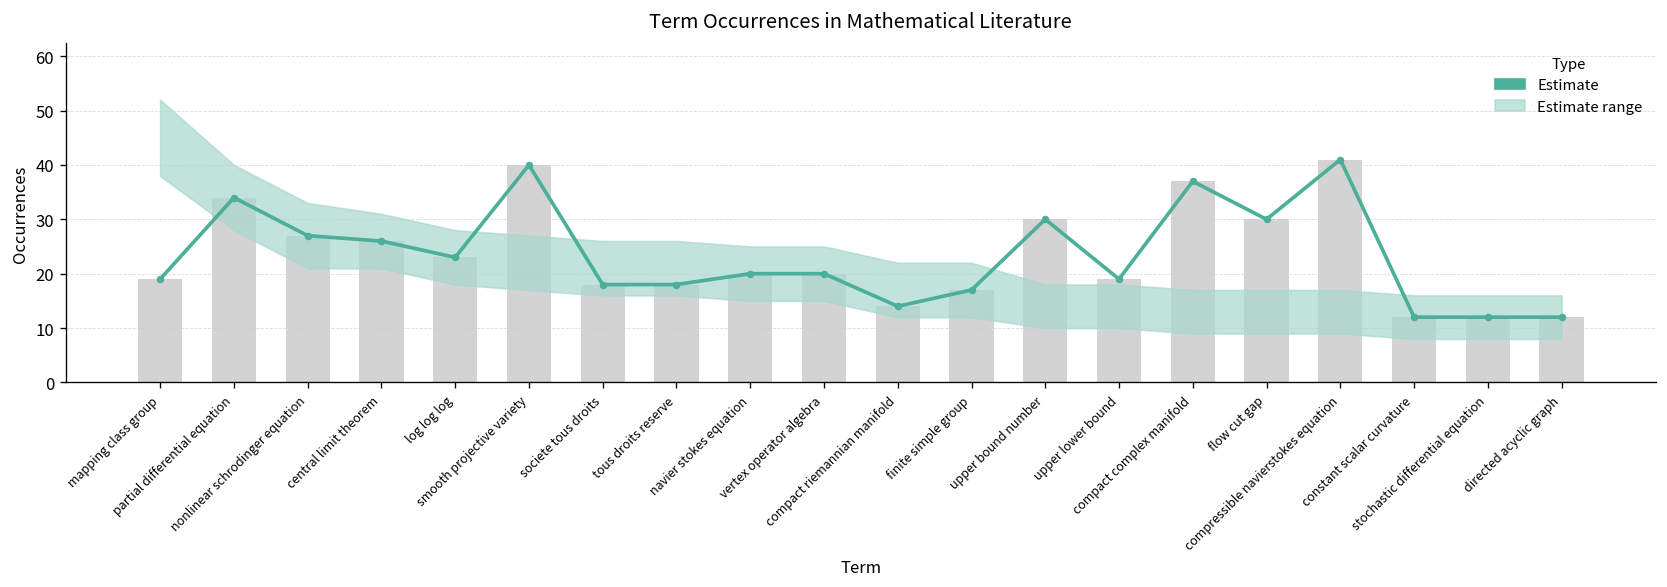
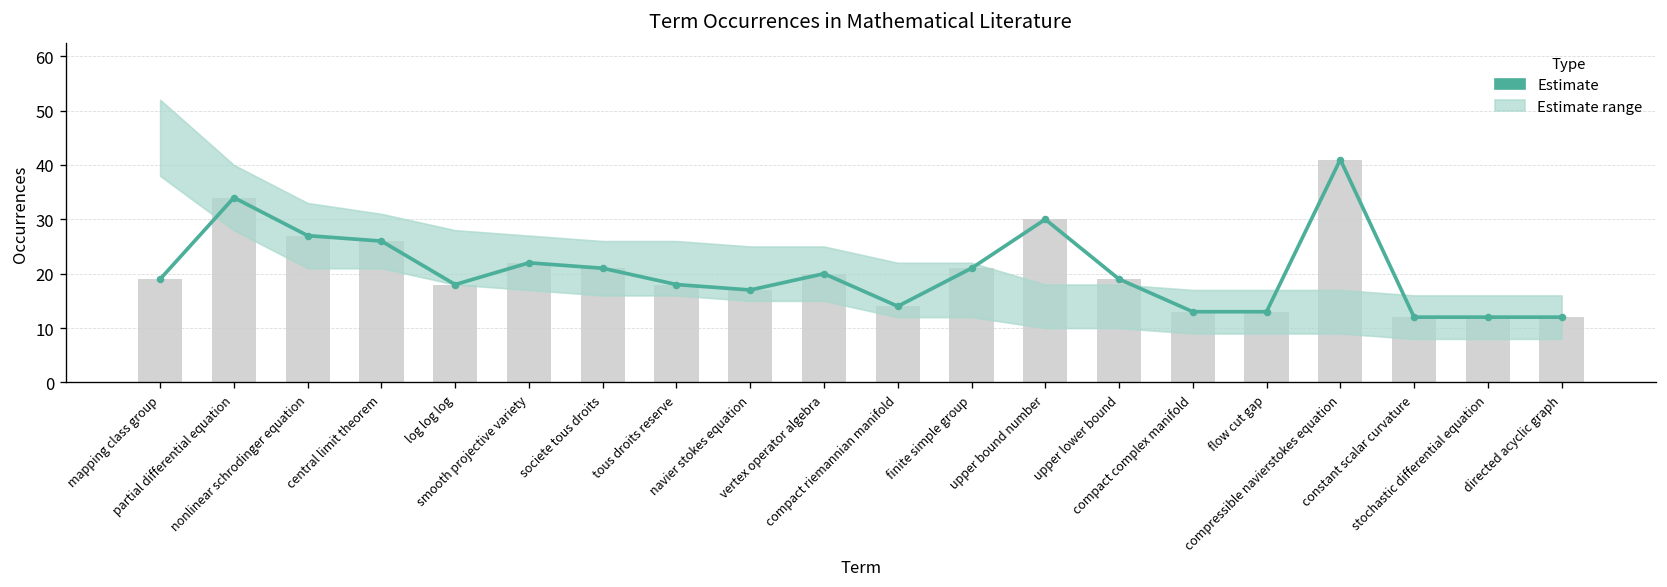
Estimate, log log log: 23 -> 18
Estimate, smooth projective variety: 40 -> 22
Estimate, societe tous droits: 18 -> 21
Estimate, navier stokes equation: 20 -> 17
Estimate, finite simple group: 17 -> 21
Estimate, compact complex manifold: 37 -> 13
Estimate, flow cut gap: 30 -> 13
